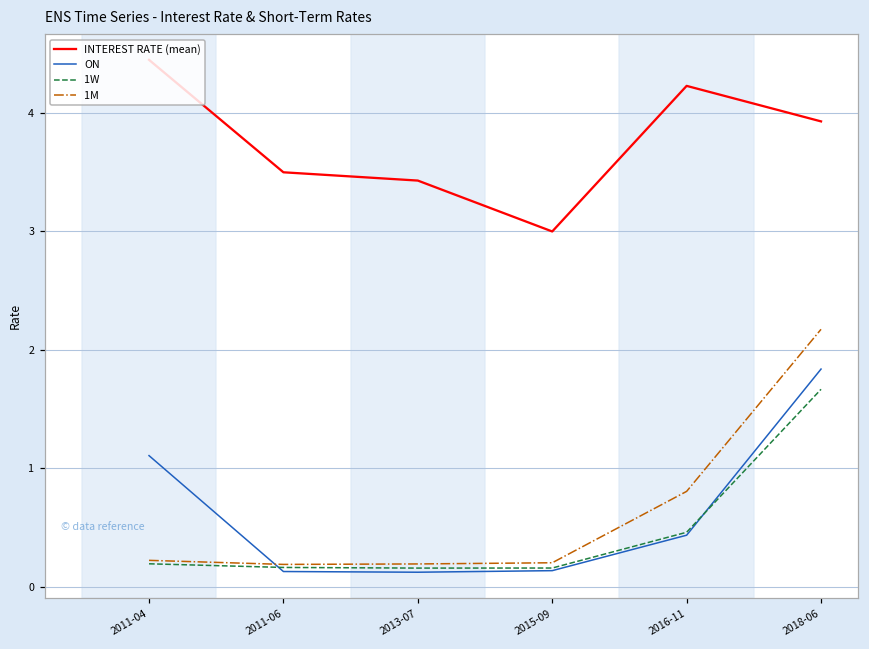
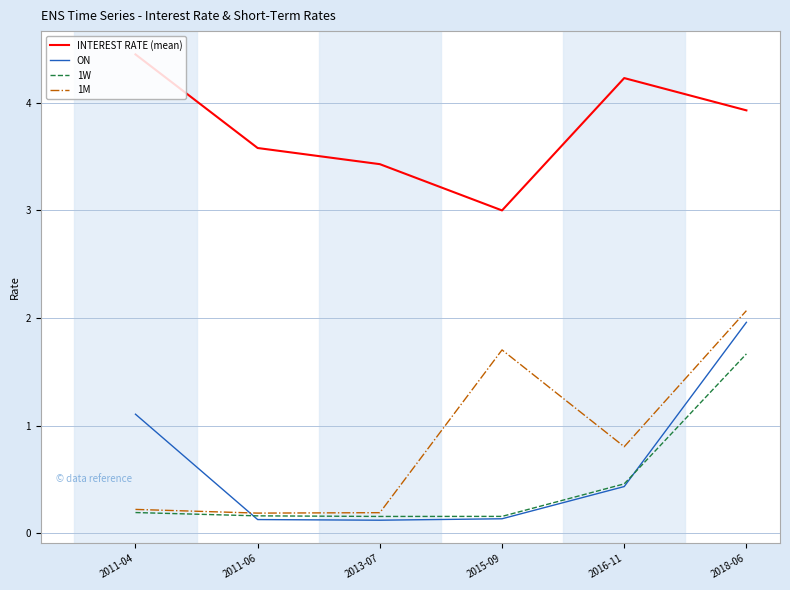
INTEREST RATE (mean), 2011-06: 3.50 -> 3.58
1M, 2015-09: 0.20 -> 1.70
ON, 2018-06: 1.84 -> 1.96
1M, 2018-06: 2.17 -> 2.07
